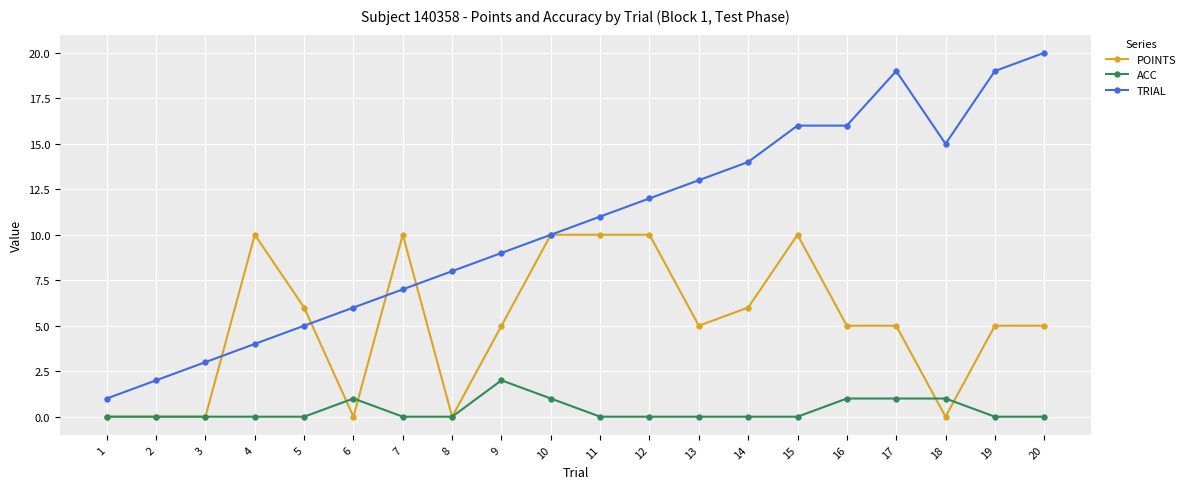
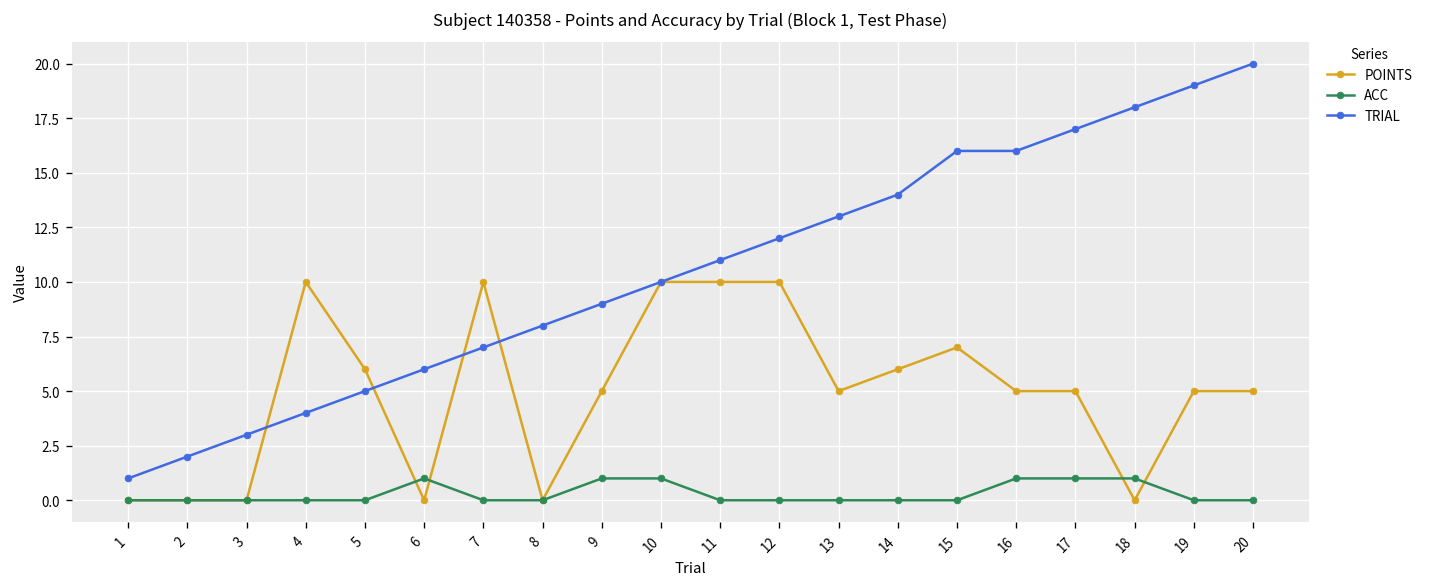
ACC, 9: 2 -> 1
POINTS, 15: 10 -> 7
TRIAL, 17: 19 -> 17
TRIAL, 18: 15 -> 18
